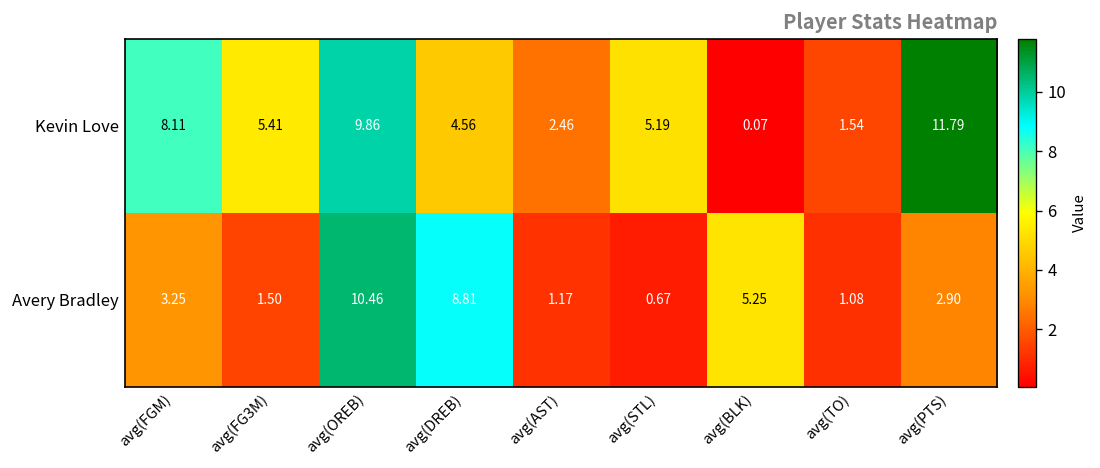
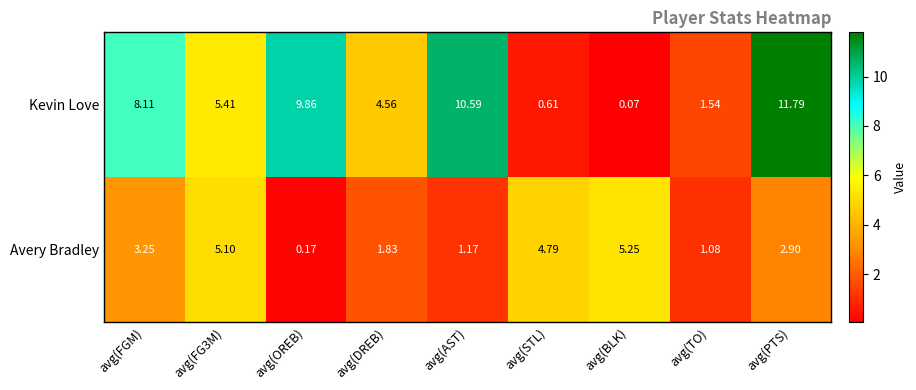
Kevin Love, avg(AST): 2.46 -> 10.59
Kevin Love, avg(STL): 5.19 -> 0.61
Avery Bradley, avg(FG3M): 1.50 -> 5.10
Avery Bradley, avg(OREB): 10.46 -> 0.17
Avery Bradley, avg(DREB): 8.81 -> 1.83
Avery Bradley, avg(STL): 0.67 -> 4.79
